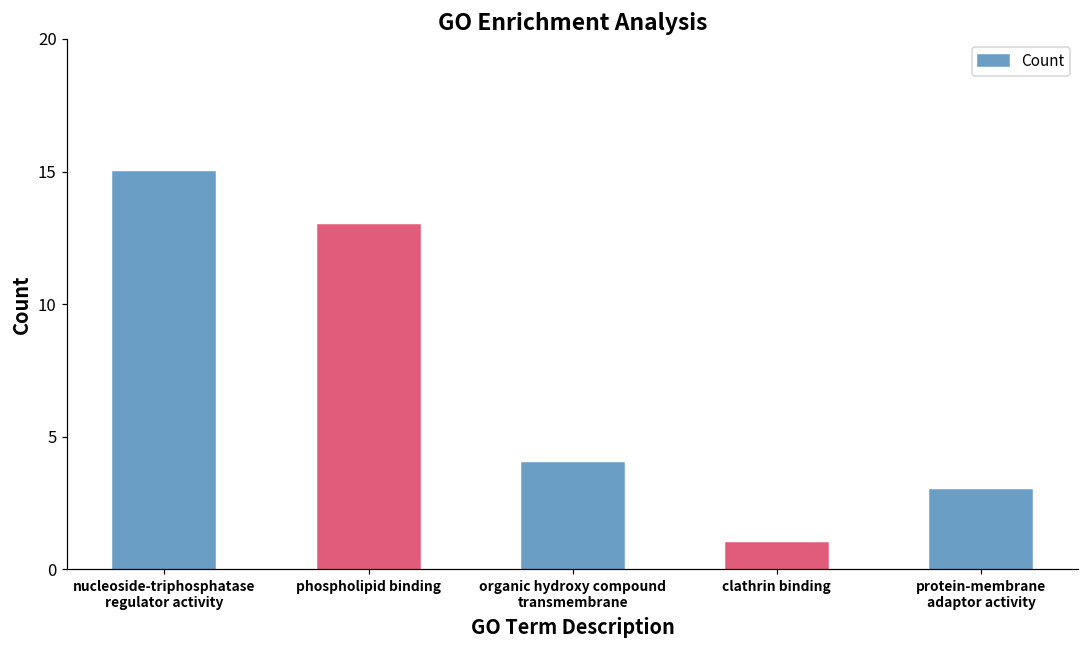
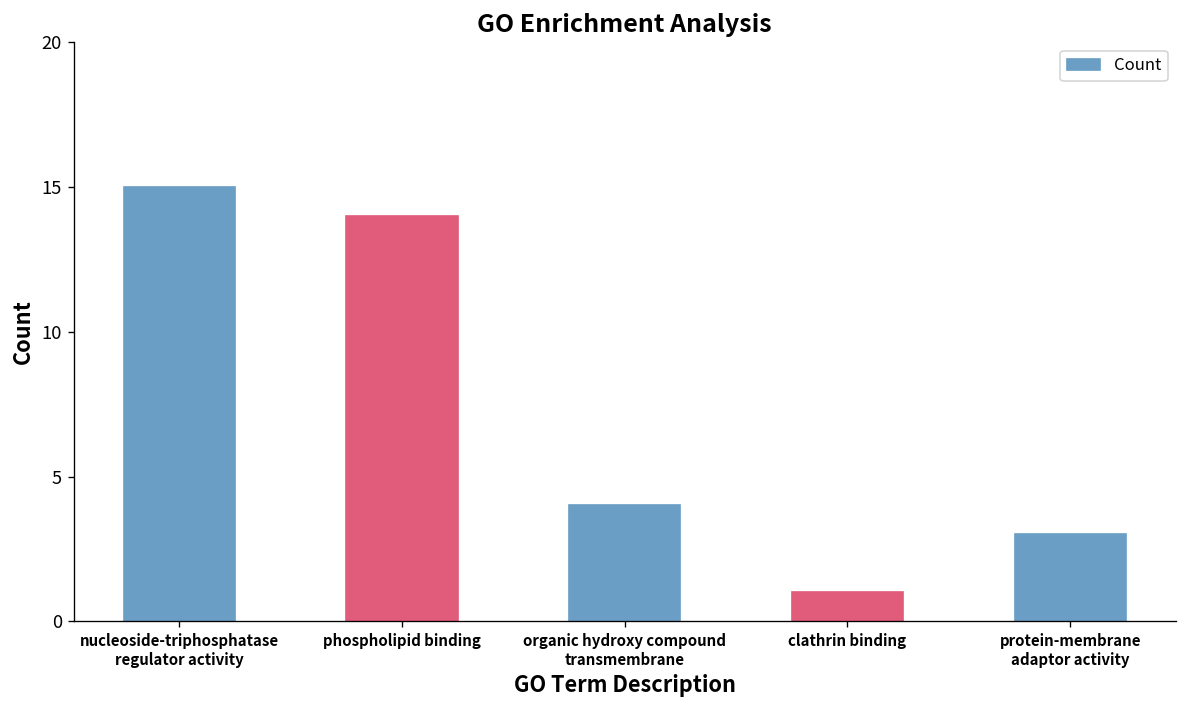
phospholipid binding: 13 -> 14
